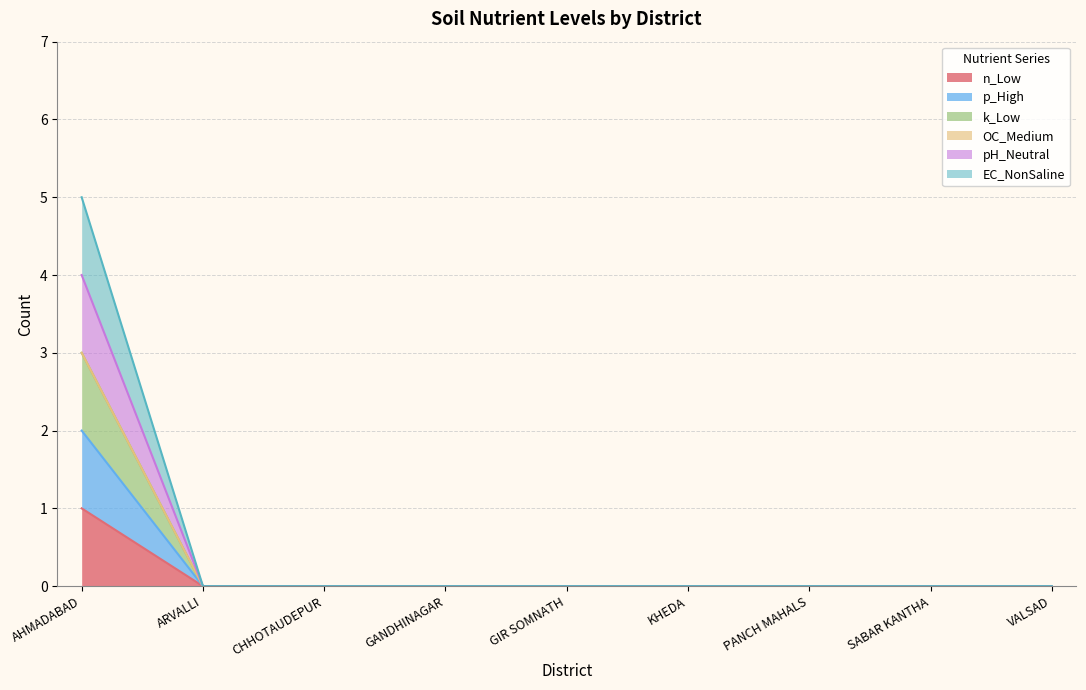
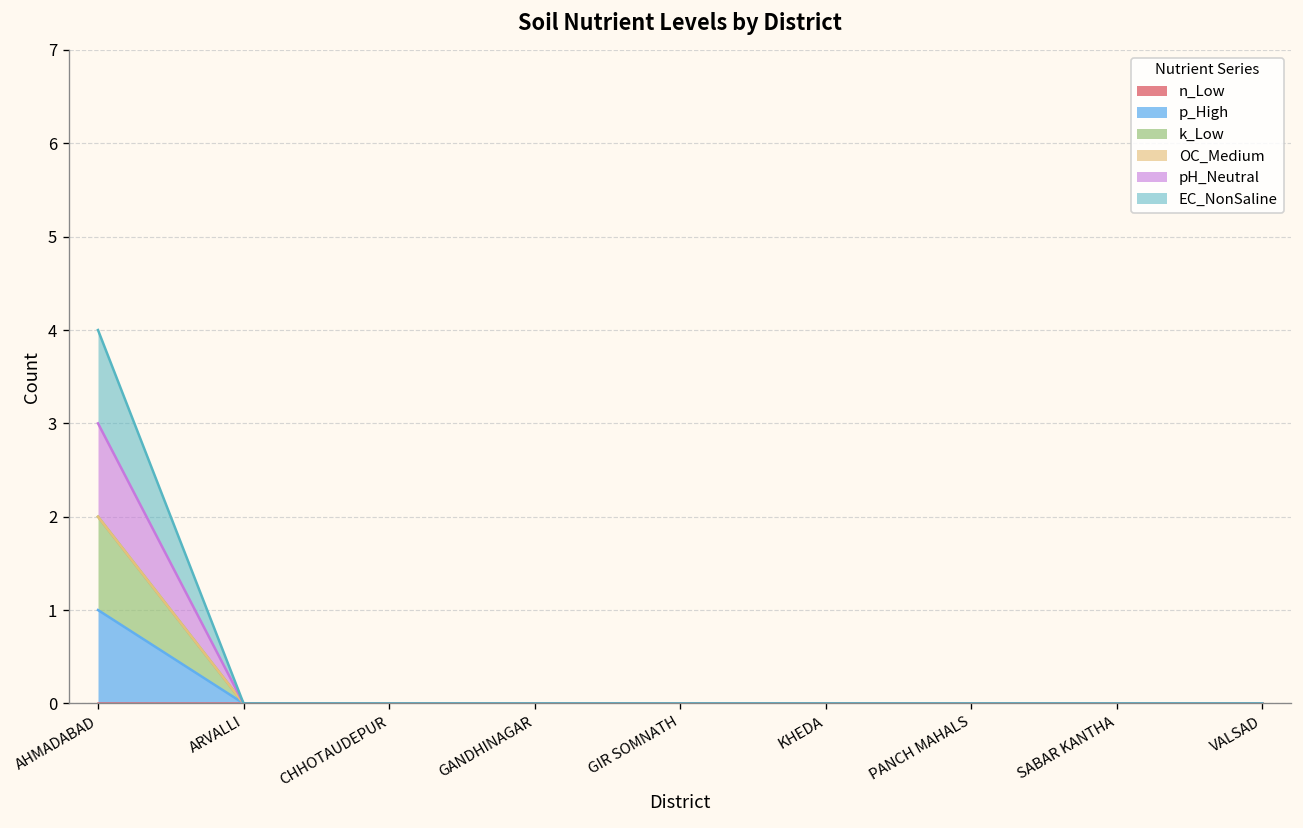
n_Low, AHMADABAD: 1 -> 0
